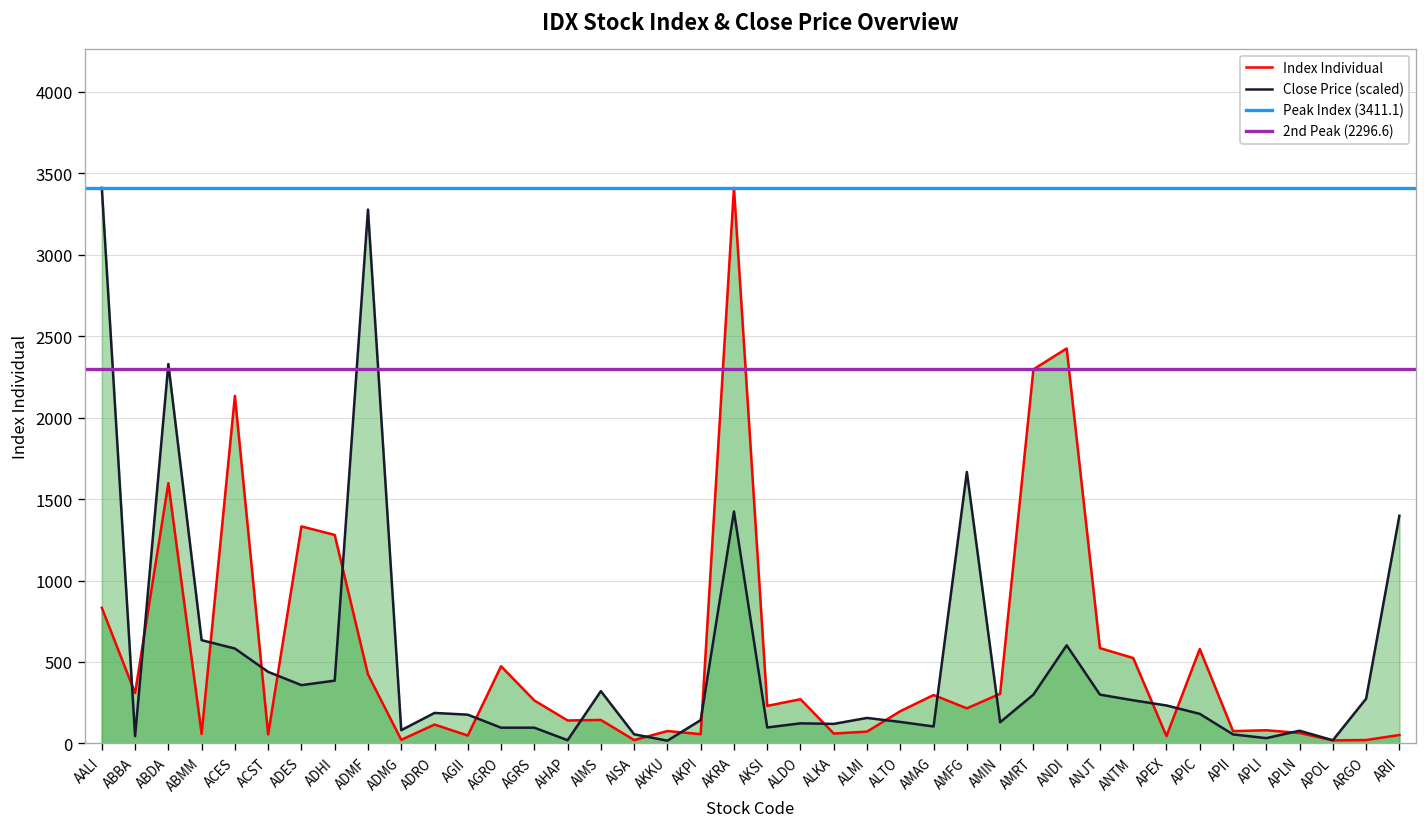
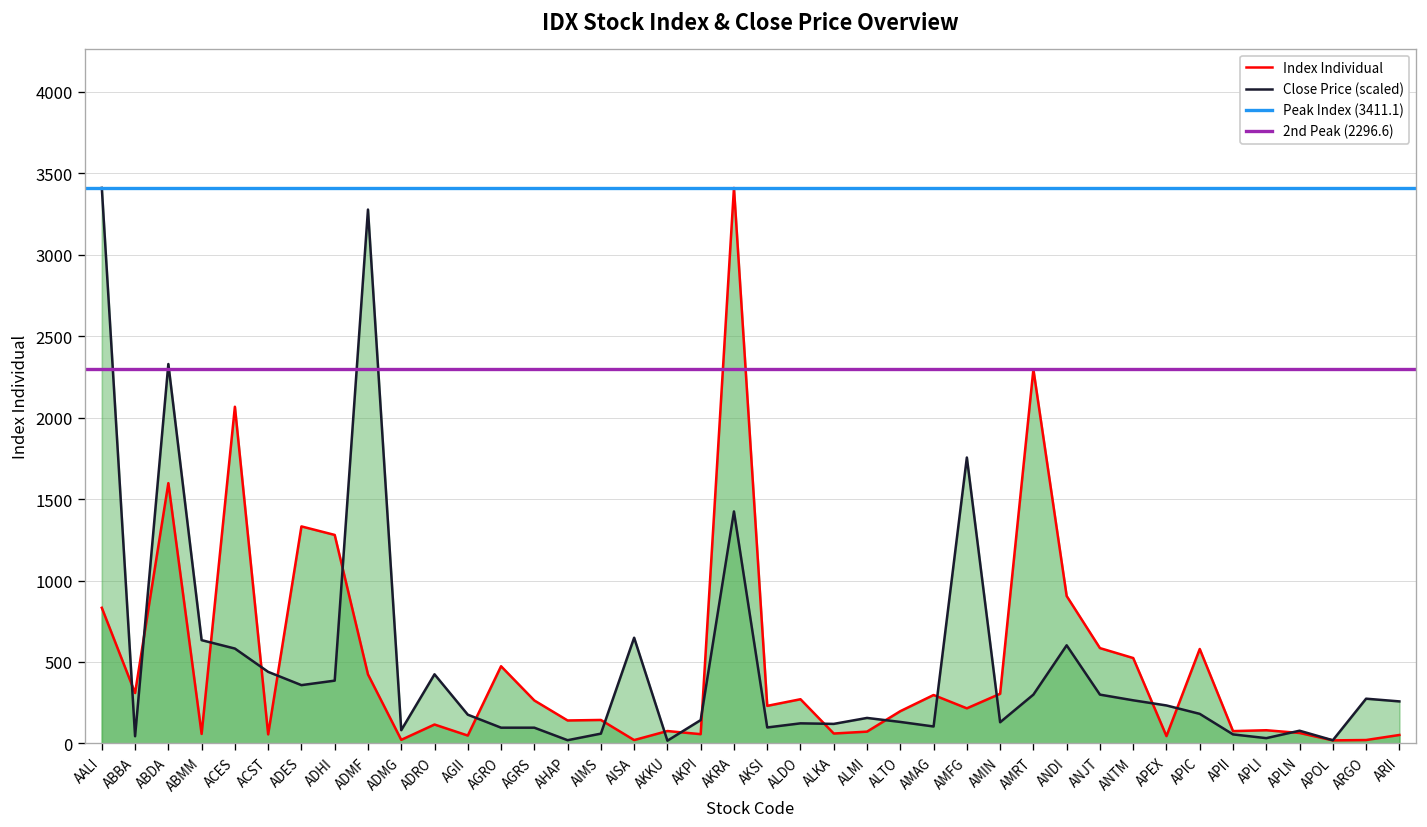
Index Individual, ACES: 2130 -> 2070
Close Price (scaled), ADRO: 190 -> 420
Close Price (scaled), AIMS: 320 -> 60
Close Price (scaled), AISA: 60 -> 650
Close Price (scaled), AMFG: 1670 -> 1760
Index Individual, ANDI: 2430 -> 910
Close Price (scaled), ARII: 1400 -> 260
